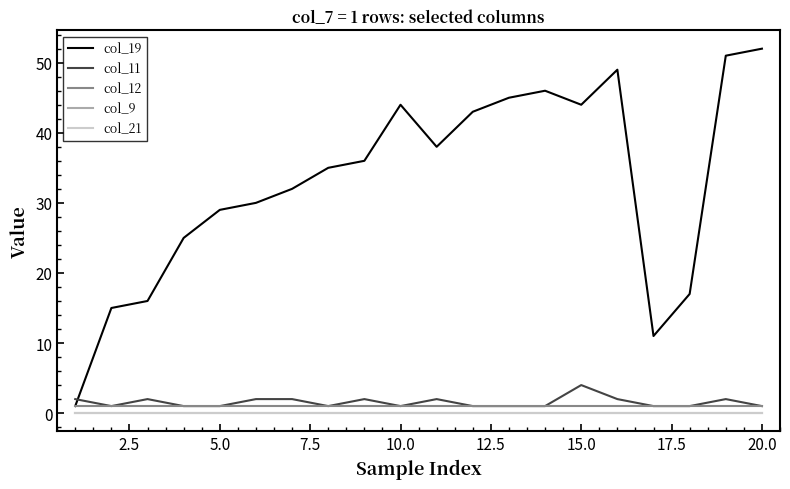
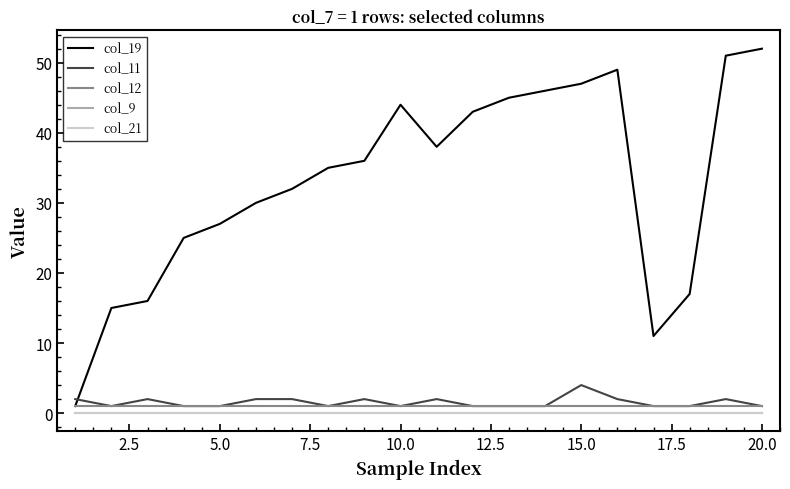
col_19, 5.0: 29 -> 27
col_19, 15.0: 44 -> 47
